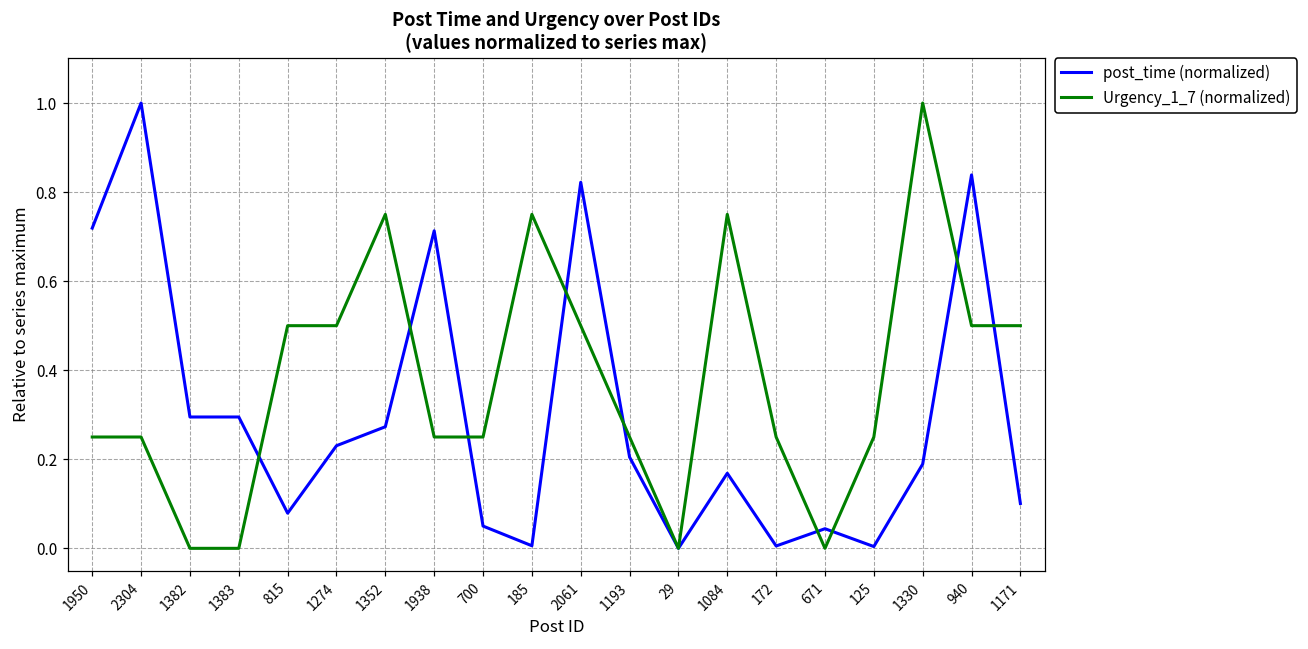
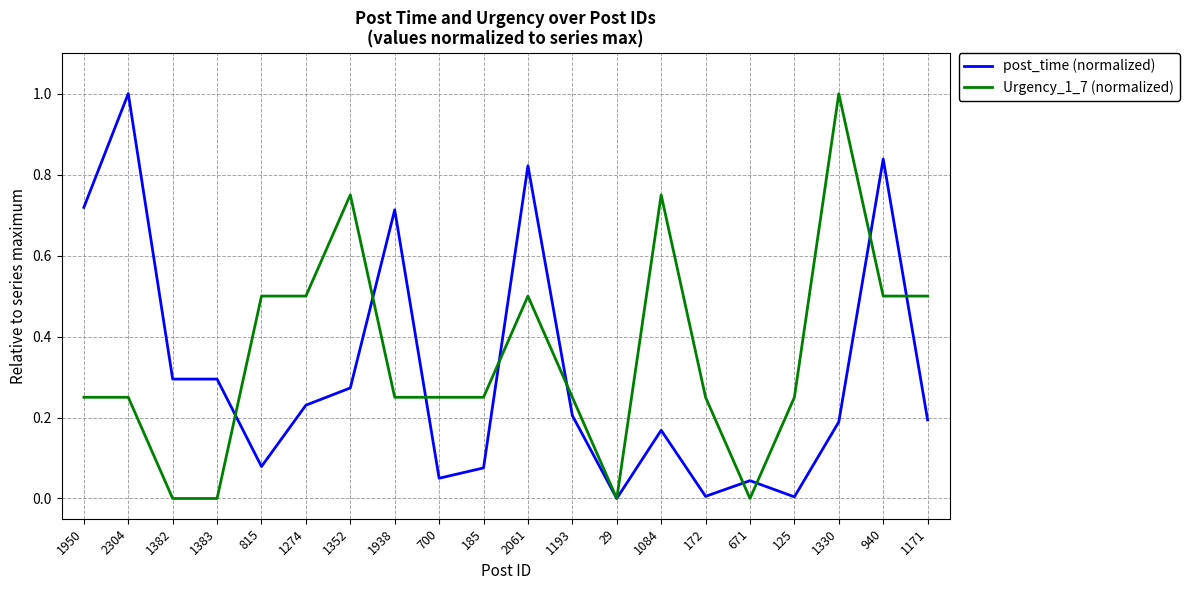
post_time (normalized), 185: 0.01 -> 0.08
Urgency_1_7 (normalized), 185: 0.75 -> 0.25
post_time (normalized), 1171: 0.10 -> 0.19
